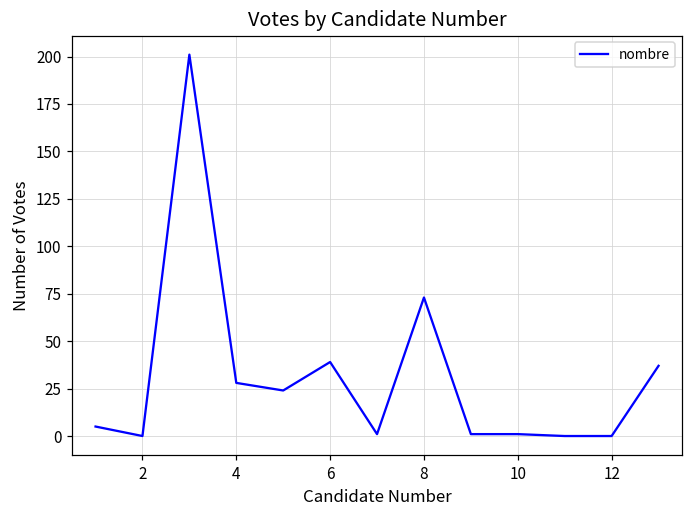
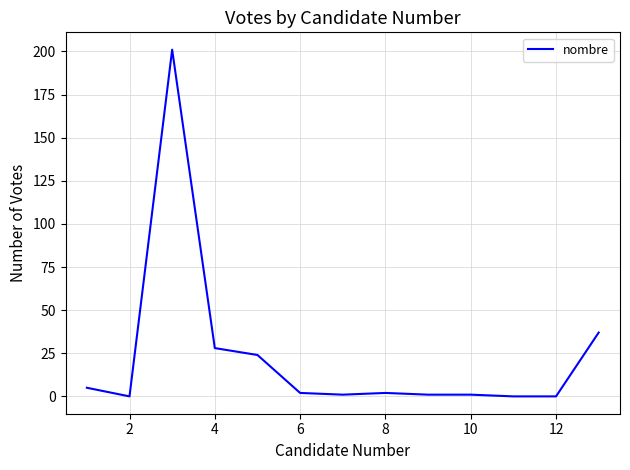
6: 39 -> 2
8: 73 -> 2
